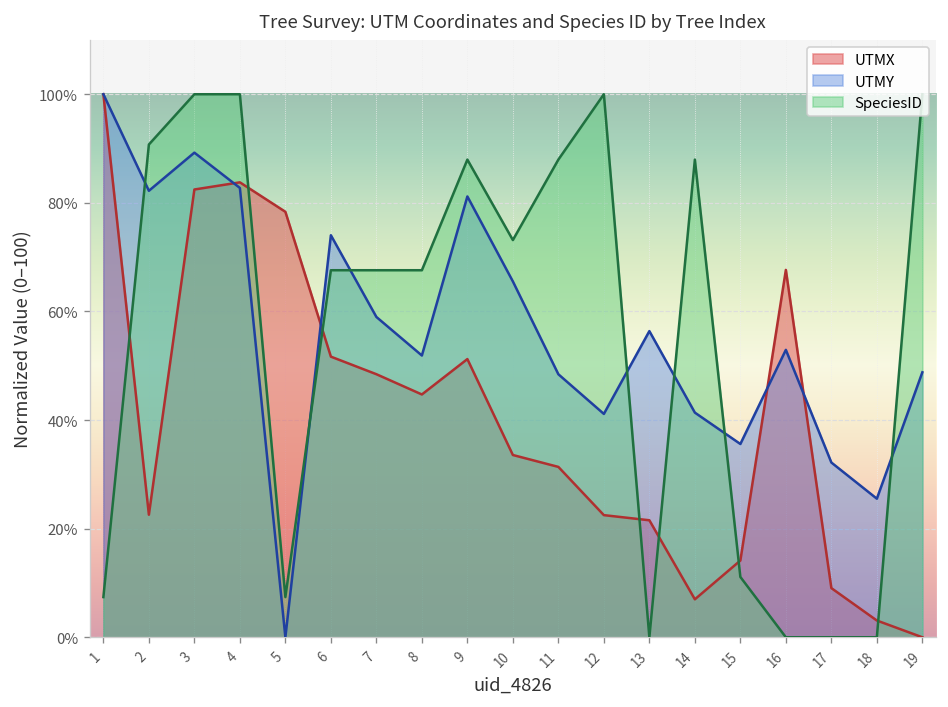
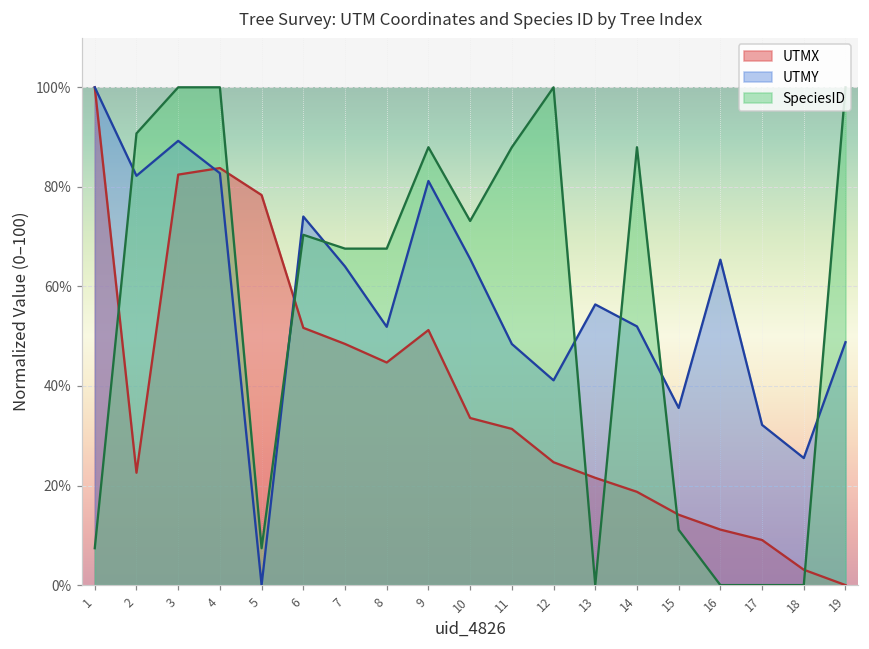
SpeciesID, 6: 68% -> 70%
UTMY, 7: 59% -> 64%
UTMX, 12: 22% -> 25%
UTMX, 14: 7% -> 19%
UTMY, 14: 41% -> 52%
UTMX, 16: 68% -> 11%
UTMY, 16: 53% -> 65%
